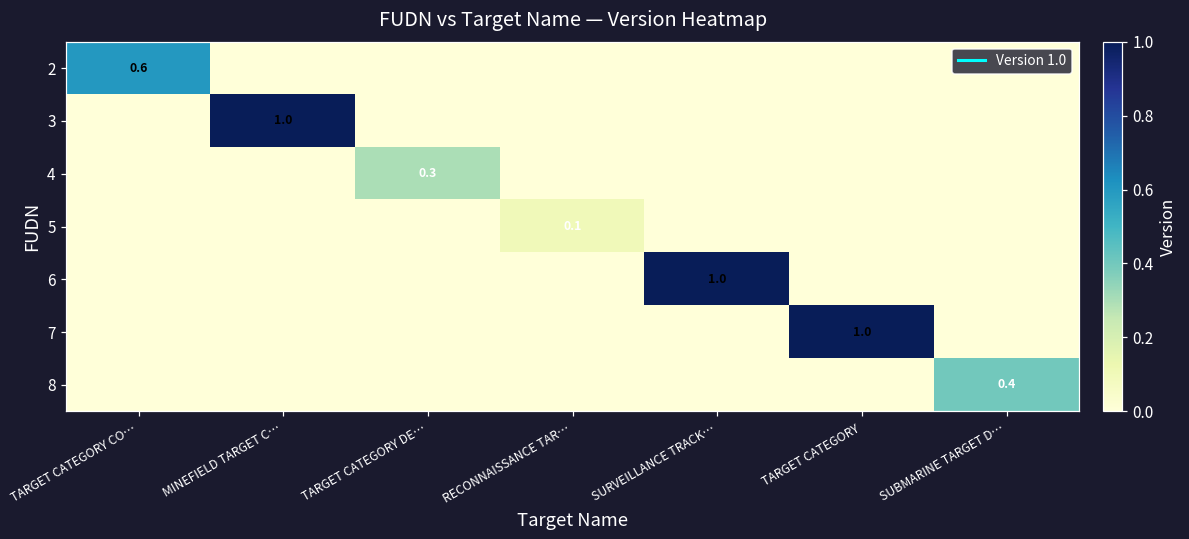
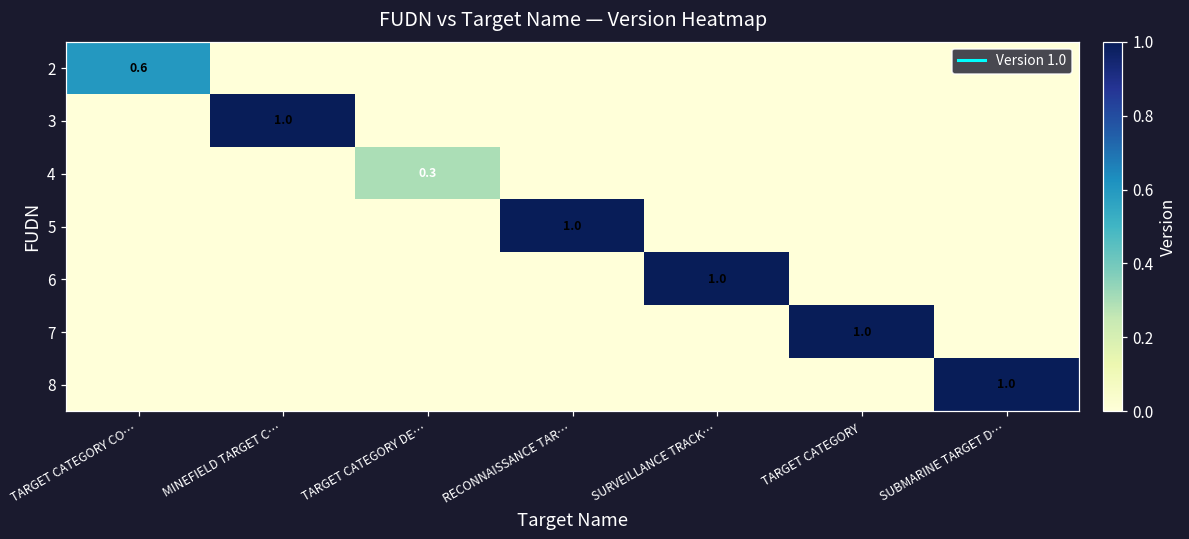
5, RECONNAISSANCE TAR…: 0.1 -> 1.0
8, SUBMARINE TARGET D…: 0.4 -> 1.0
